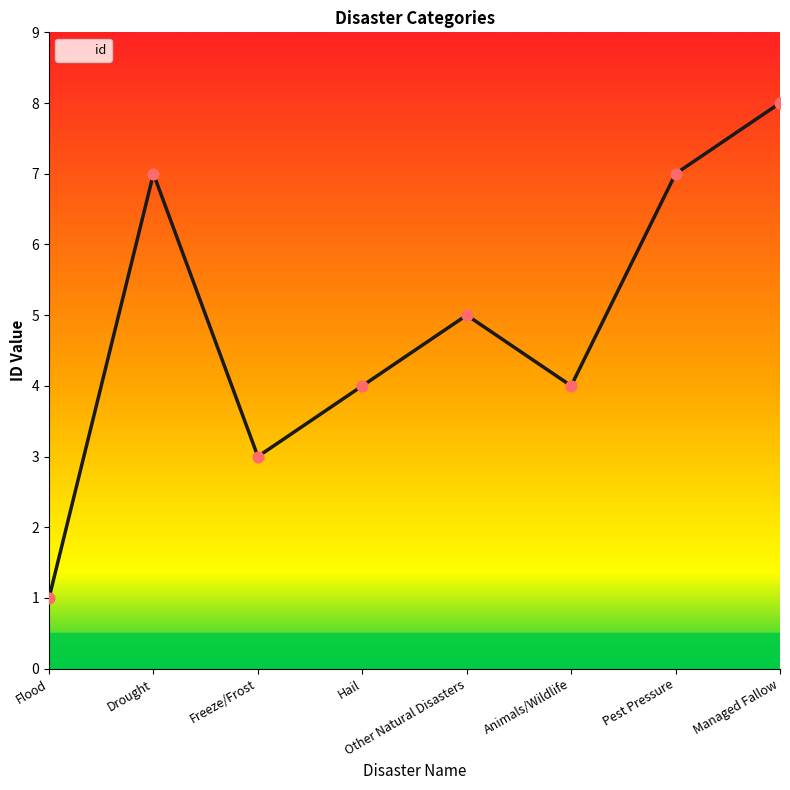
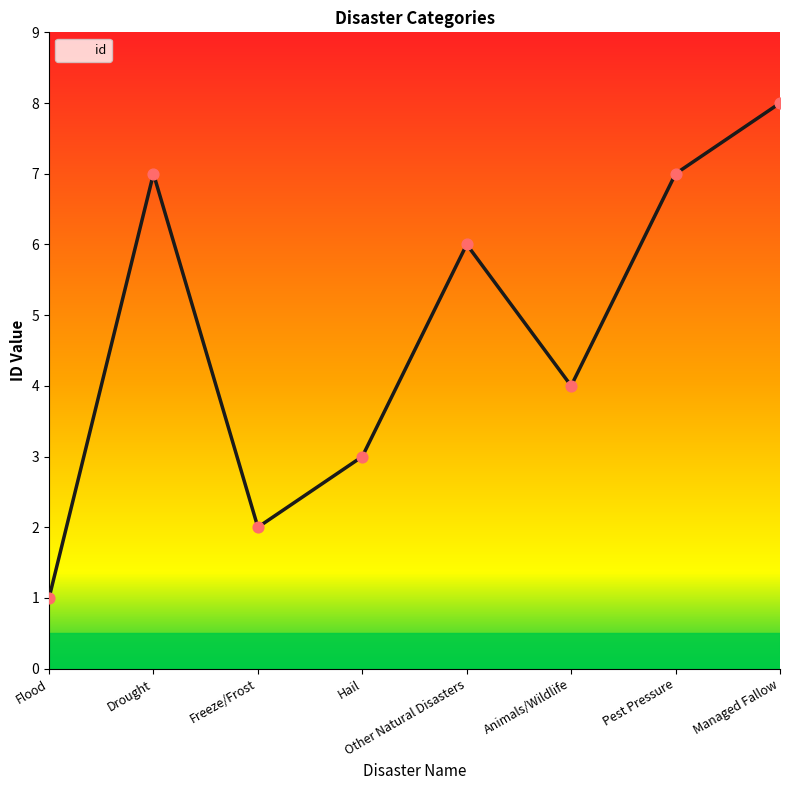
Freeze/Frost: 3 -> 2
Hail: 4 -> 3
Other Natural Disasters: 5 -> 6
